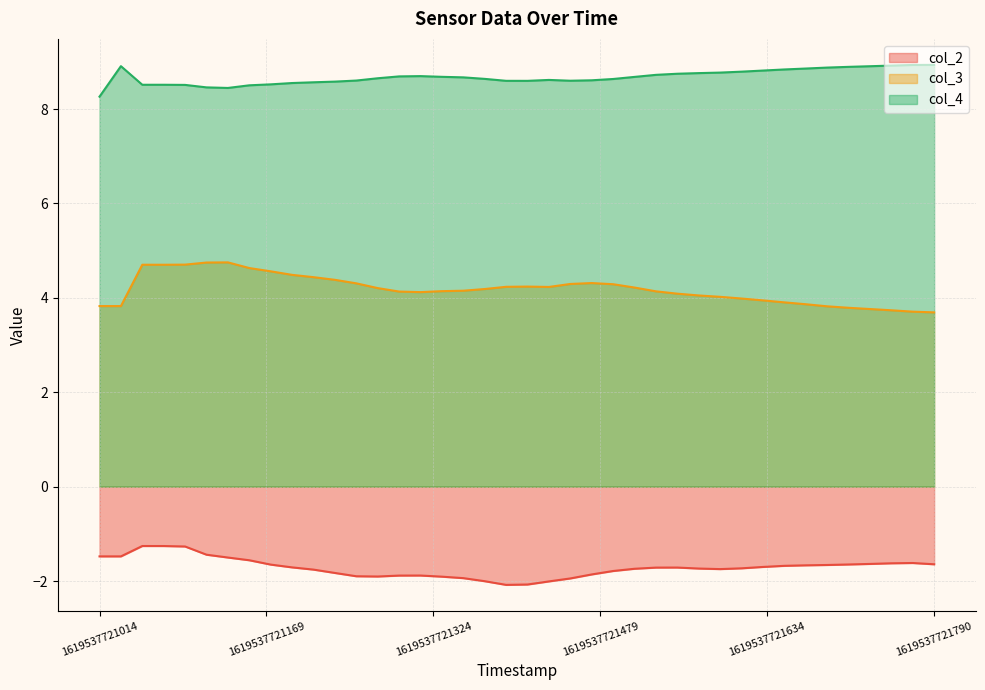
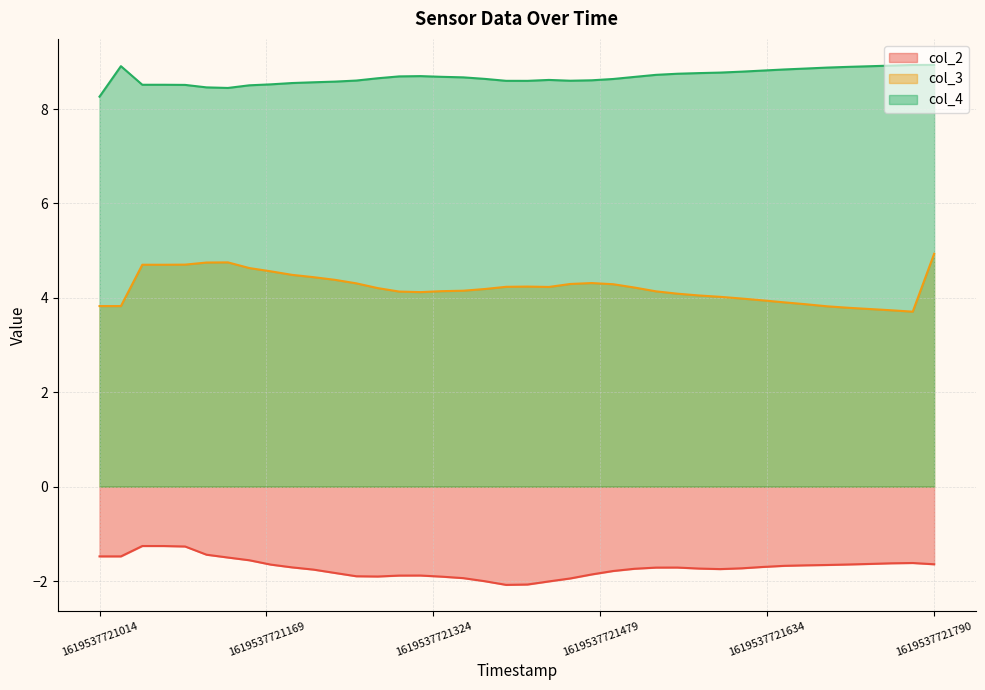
col_3, 1619537721790: 3.7 -> 4.9
